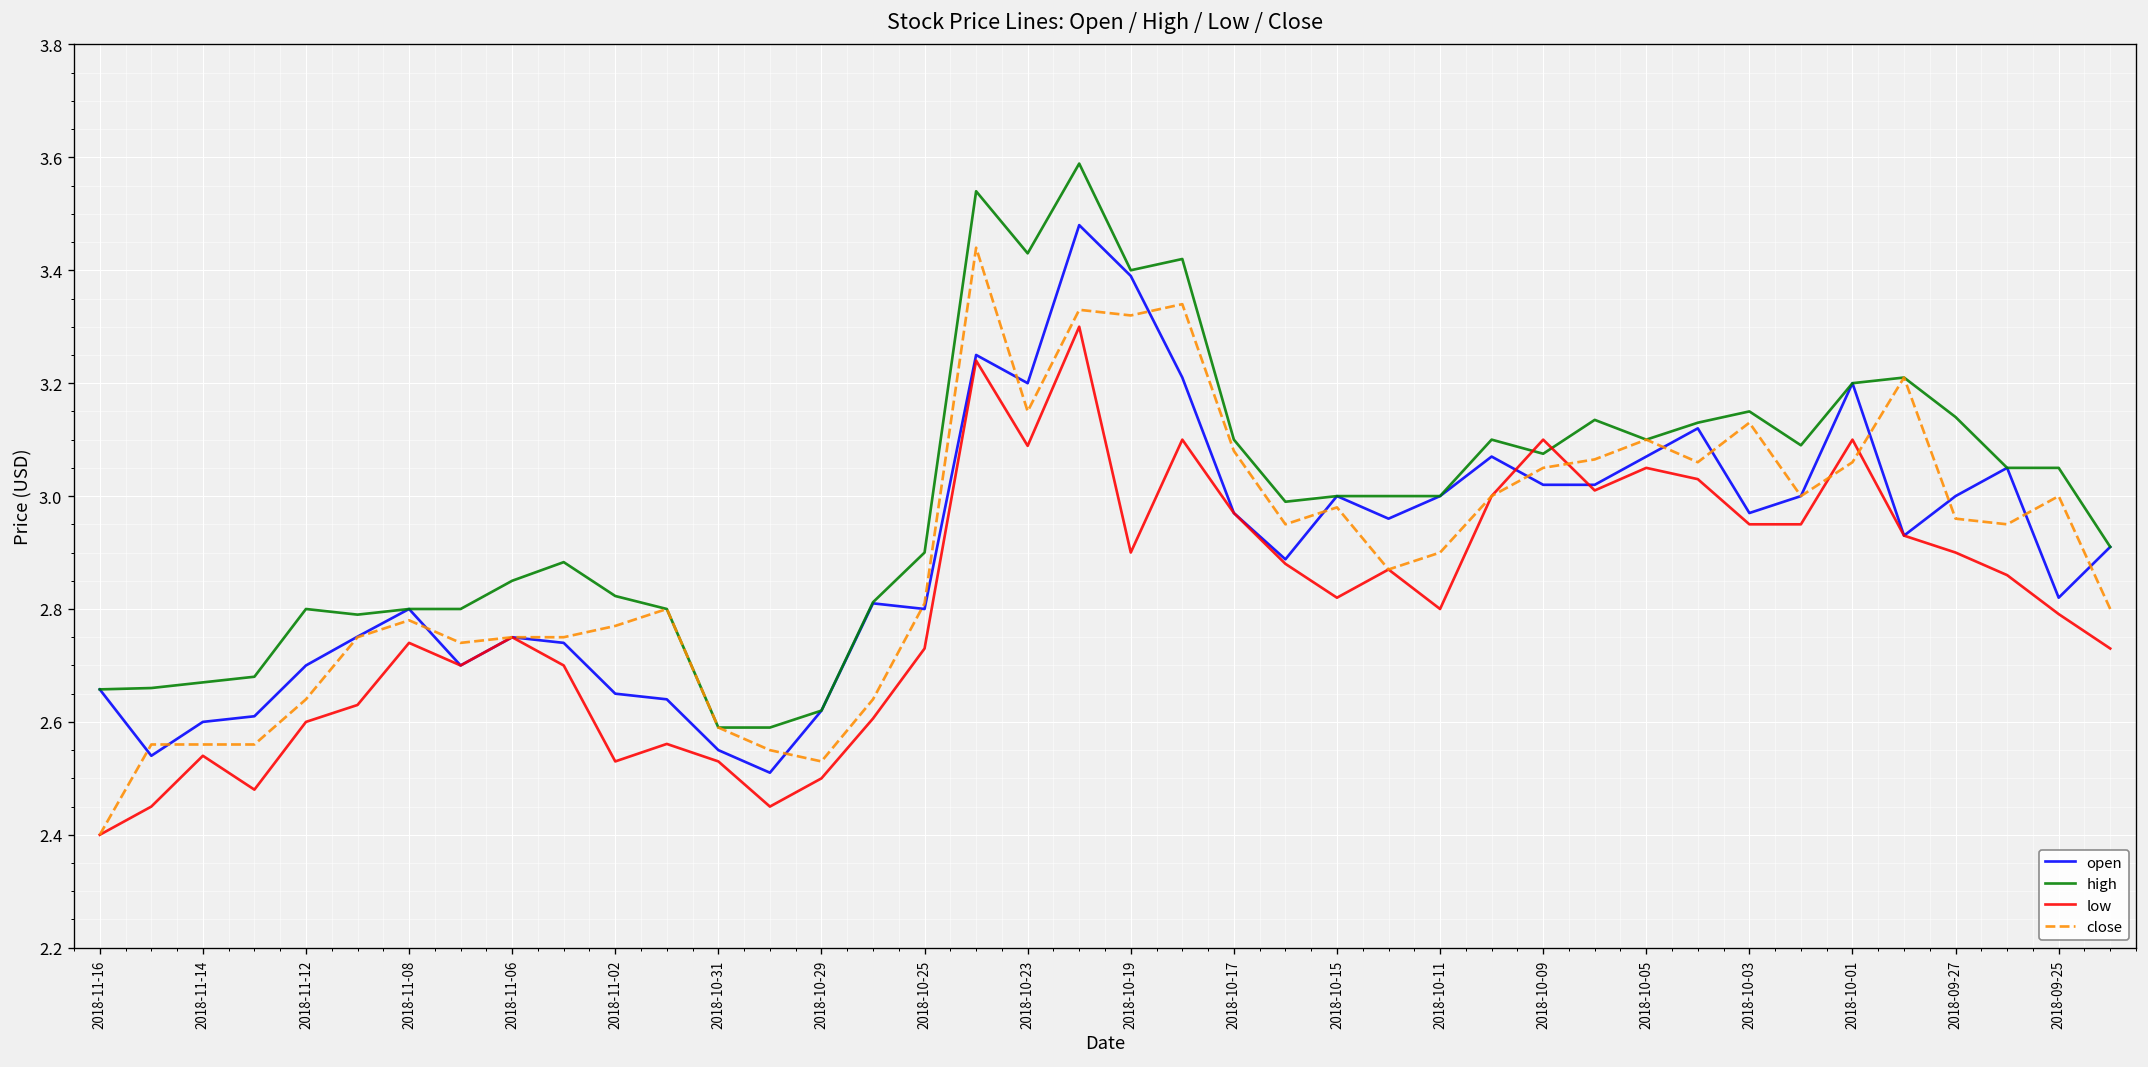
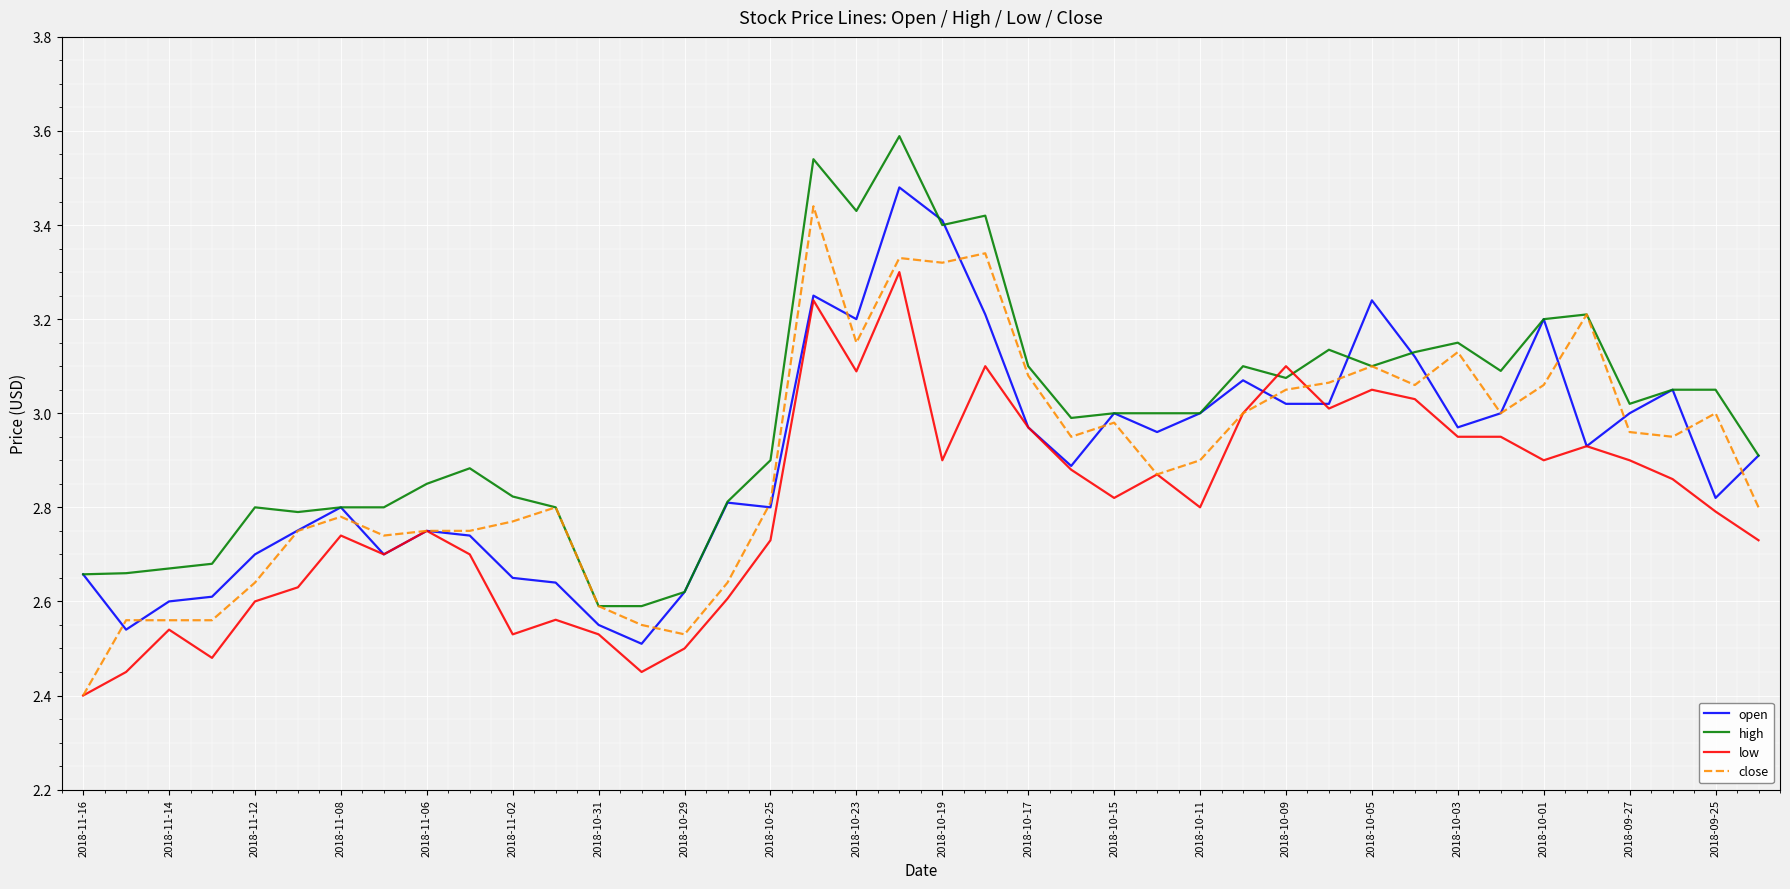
open, 2018-10-19: 3.39 -> 3.41
open, 2018-10-05: 3.07 -> 3.24
low, 2018-10-01: 3.1 -> 2.9
high, 2018-09-27: 3.14 -> 3.02
